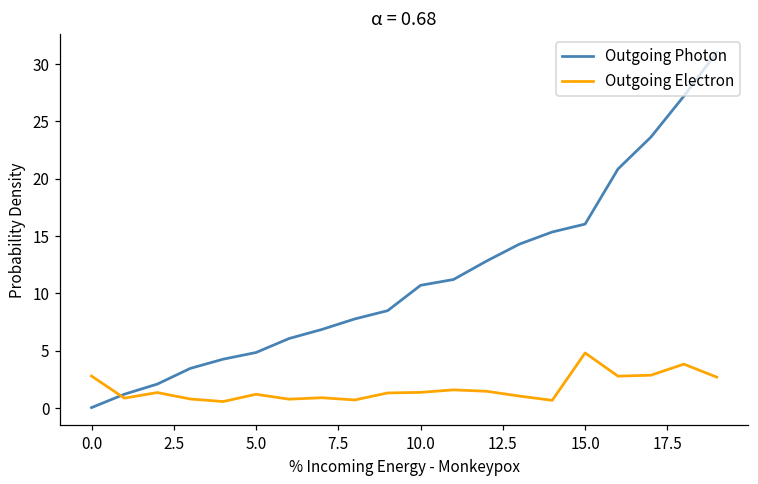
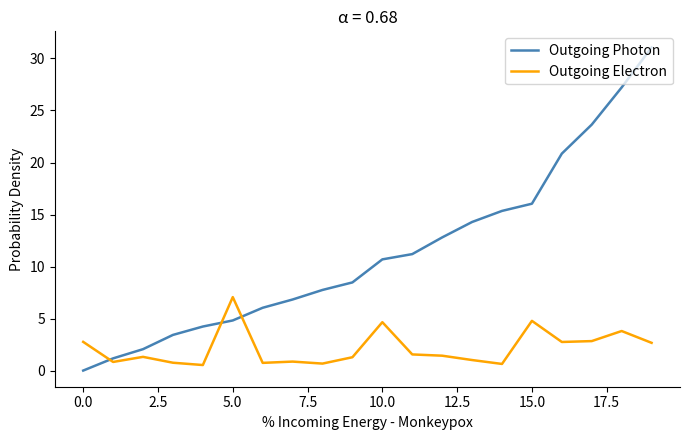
Outgoing Electron, 5.0: 1.2 -> 7.1
Outgoing Electron, 10.0: 1.4 -> 4.7
